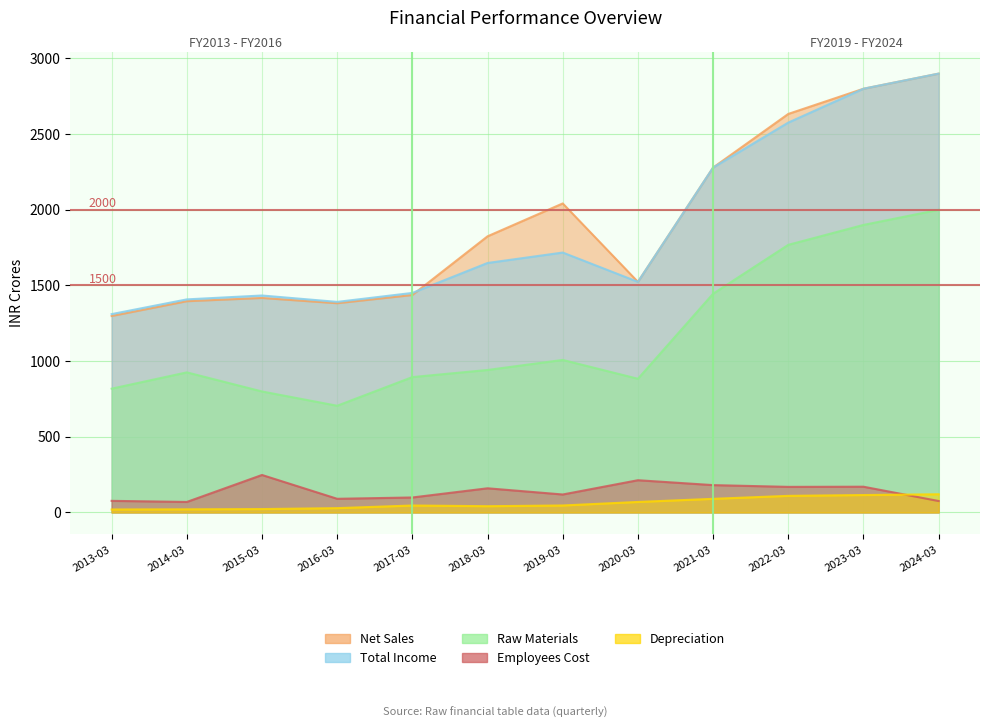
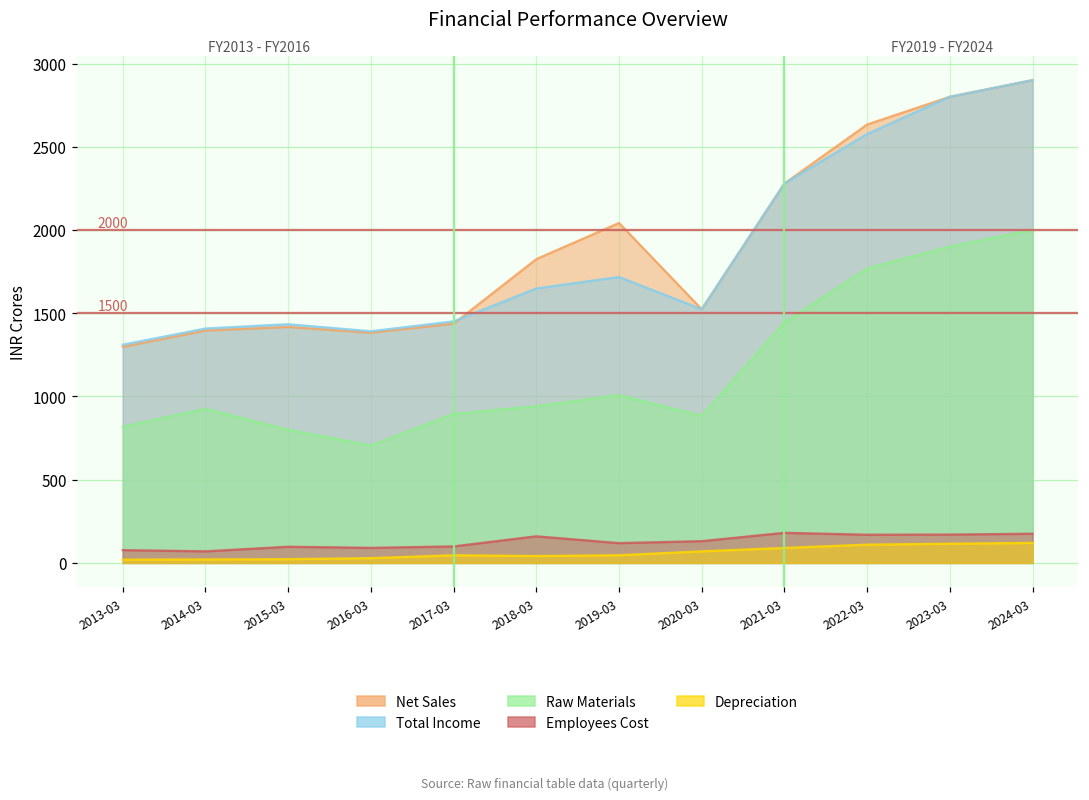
Employees Cost, 2015-03: 250 -> 100
Employees Cost, 2020-03: 210 -> 130
Employees Cost, 2024-03: 80 -> 180
